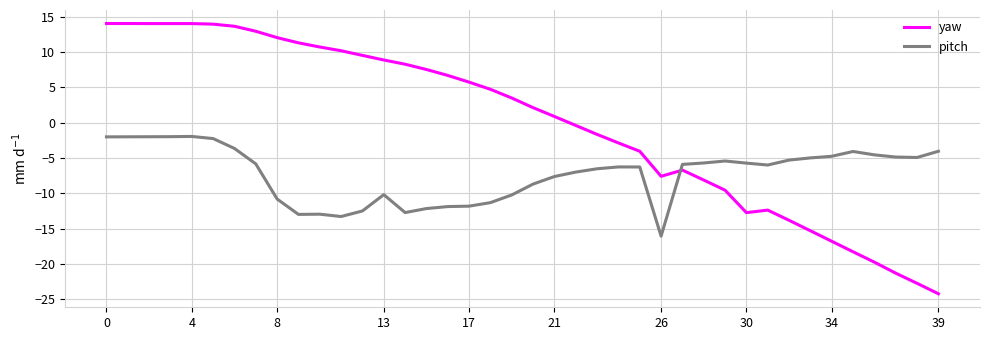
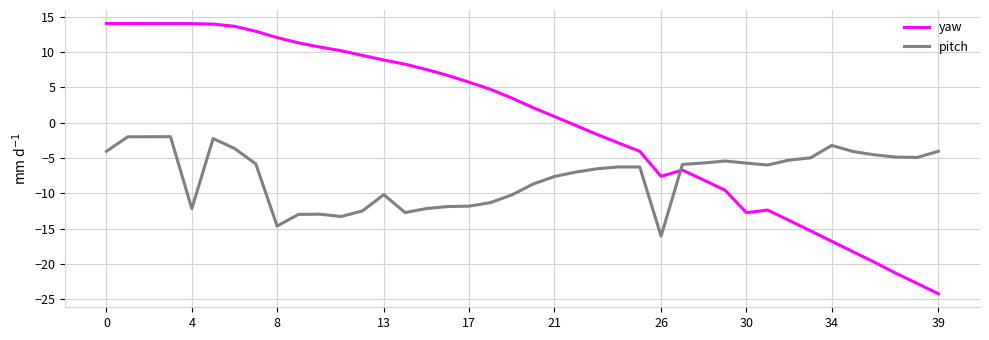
pitch, 0: -2 -> -4
pitch, 4: -2 -> -12
pitch, 8: -11 -> -15
pitch, 34: -5 -> -3
